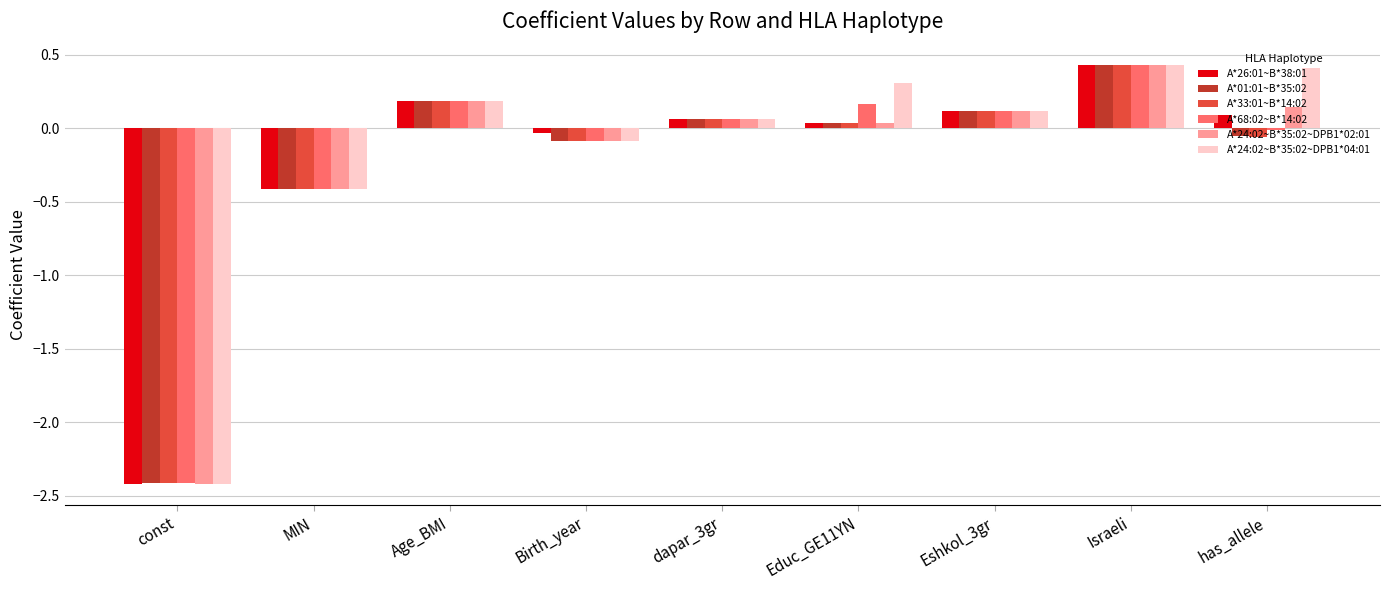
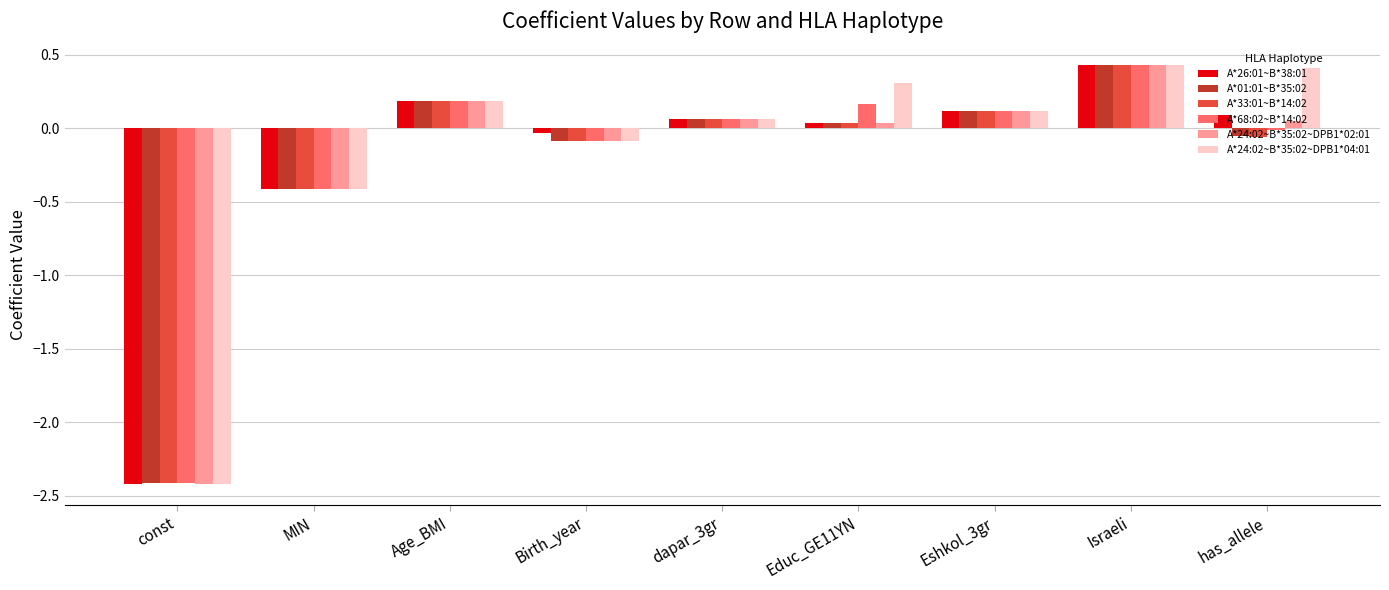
A*24:02~B*35:02~DPB1*02:01, has_allele: 0.14 -> 0.05
